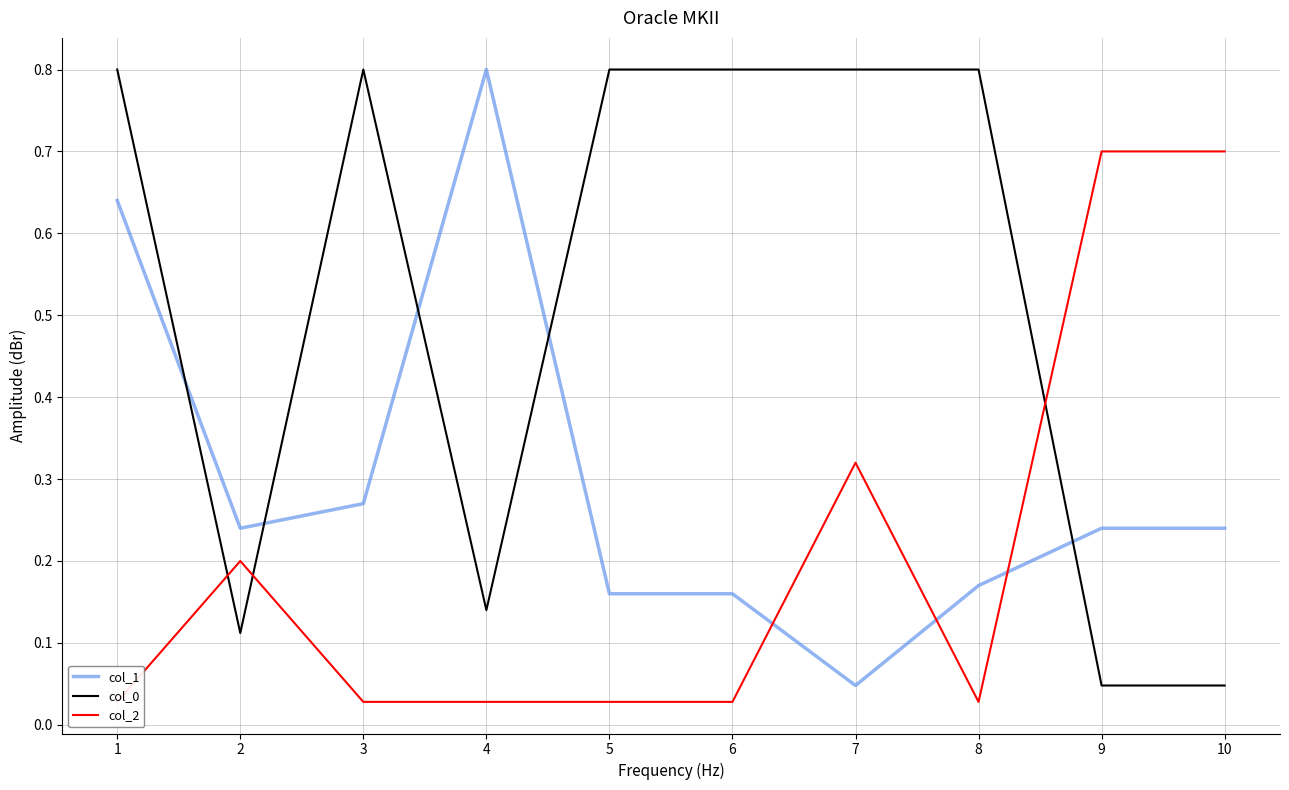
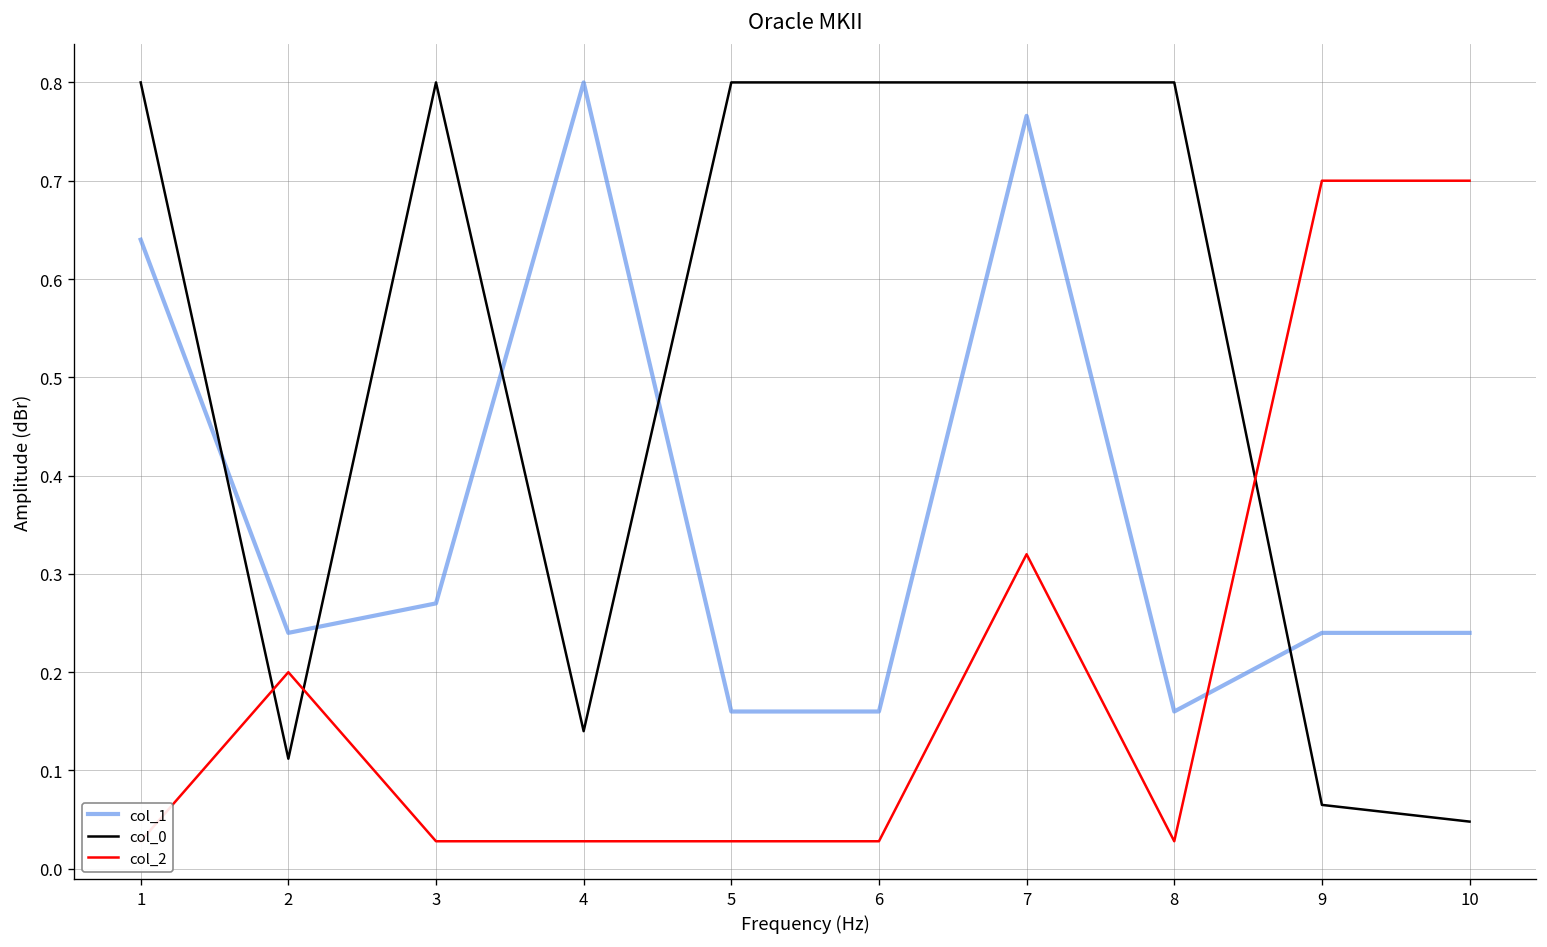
col_1, 7: 0.05 -> 0.77
col_1, 8: 0.17 -> 0.16
col_0, 9: 0.05 -> 0.07
